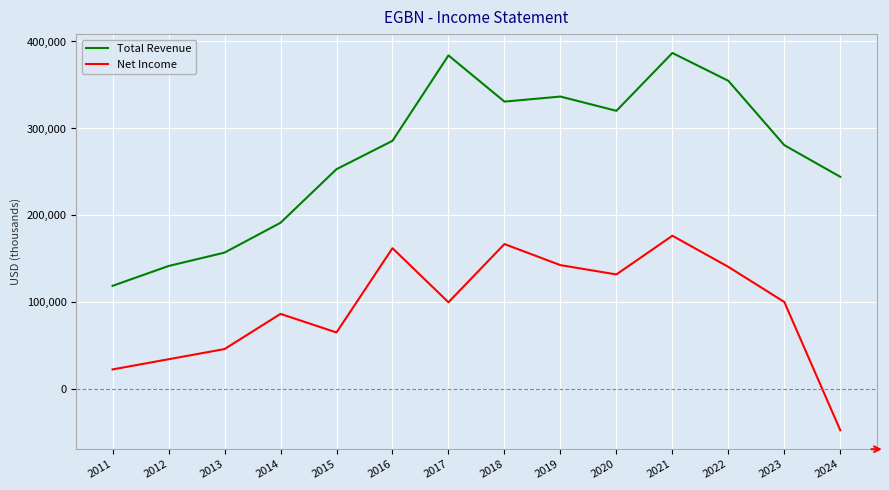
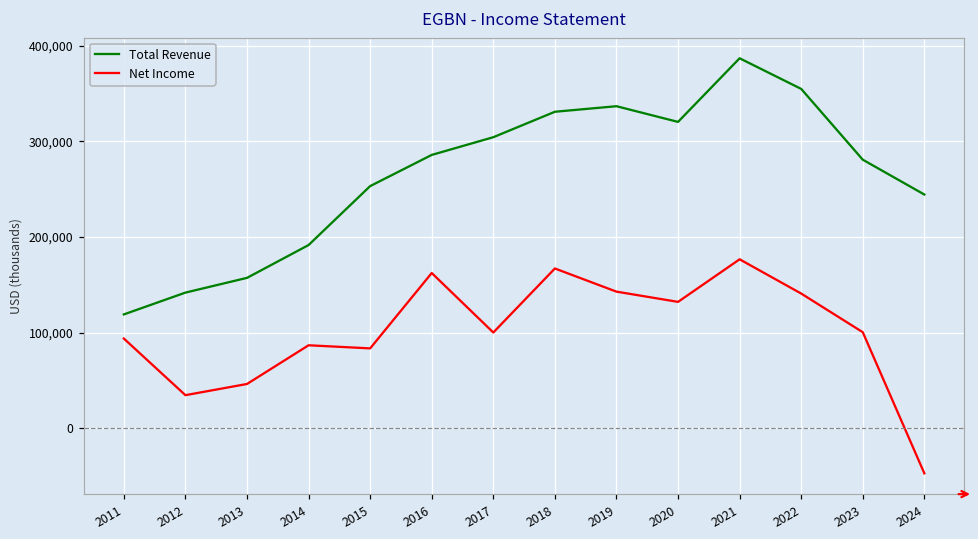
Net Income, 2011: 20,000 -> 90,000
Net Income, 2015: 70,000 -> 80,000
Total Revenue, 2017: 380,000 -> 300,000
